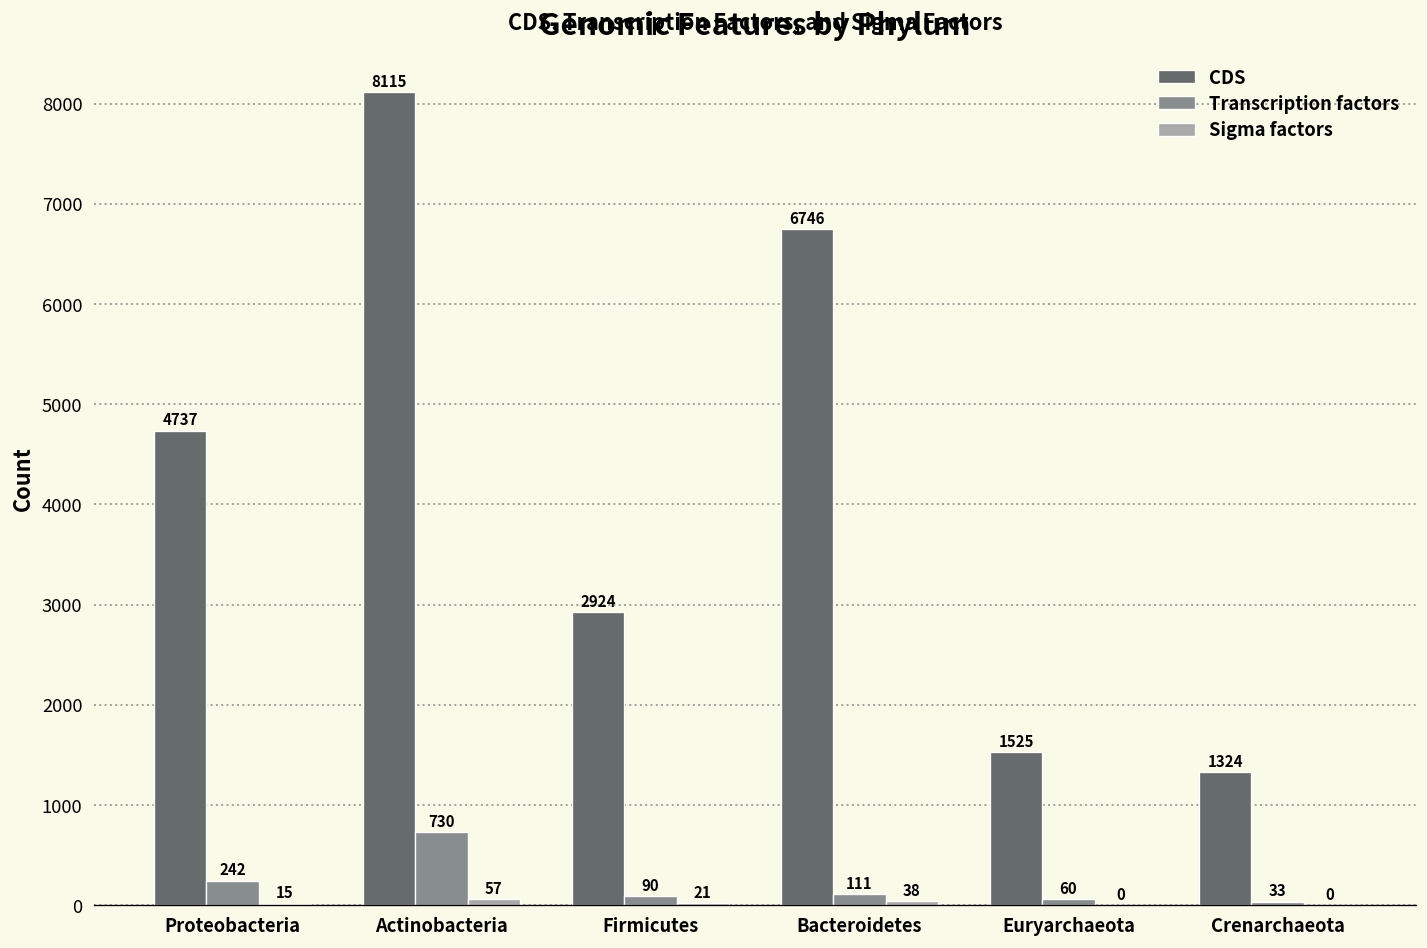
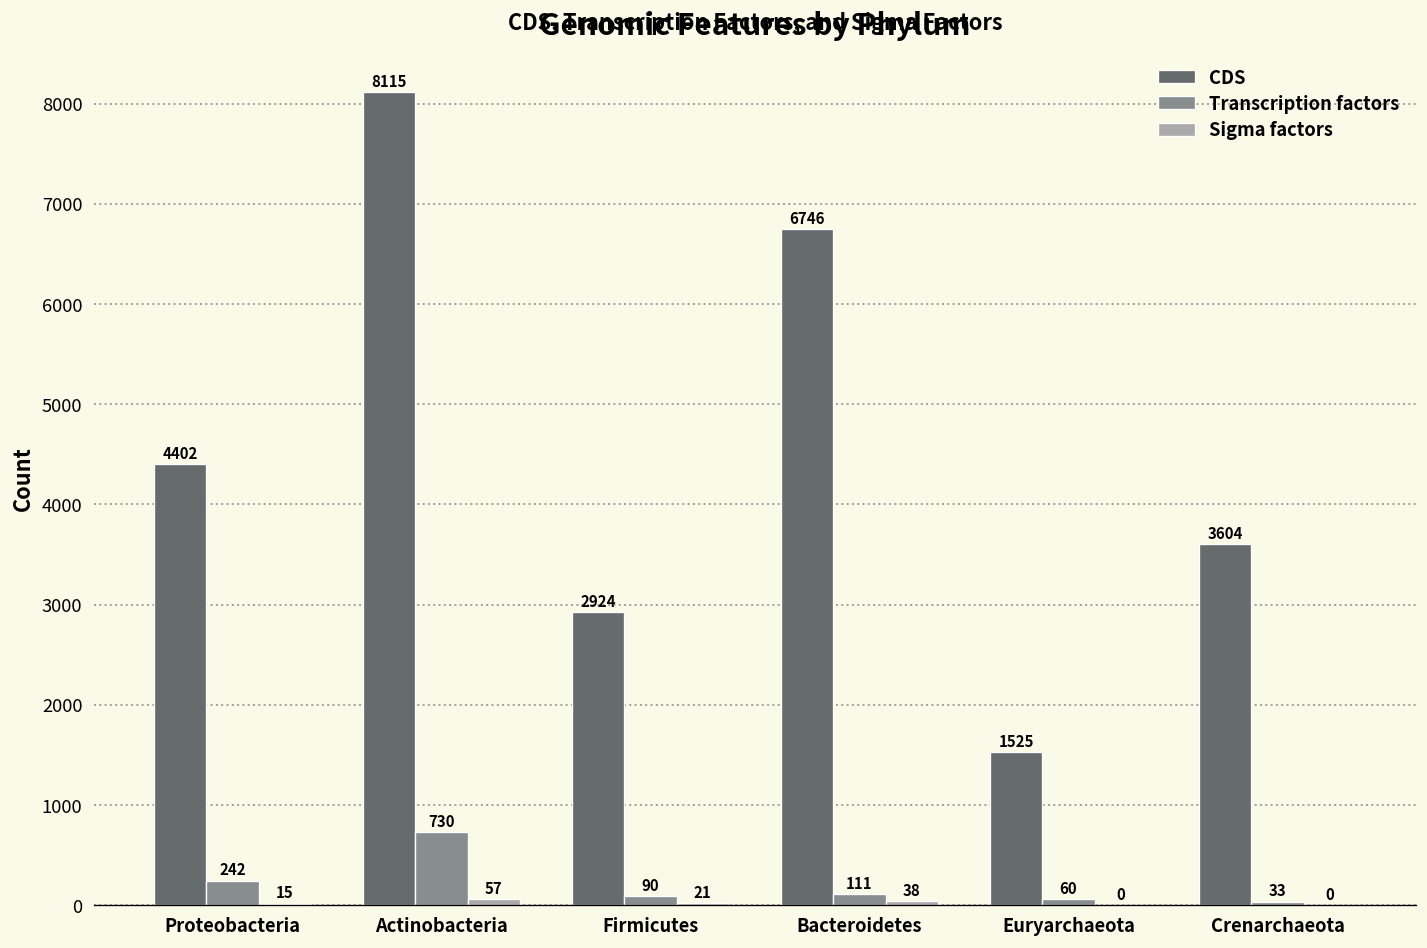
CDS, Proteobacteria: 4737 -> 4402
CDS, Crenarchaeota: 1324 -> 3604
